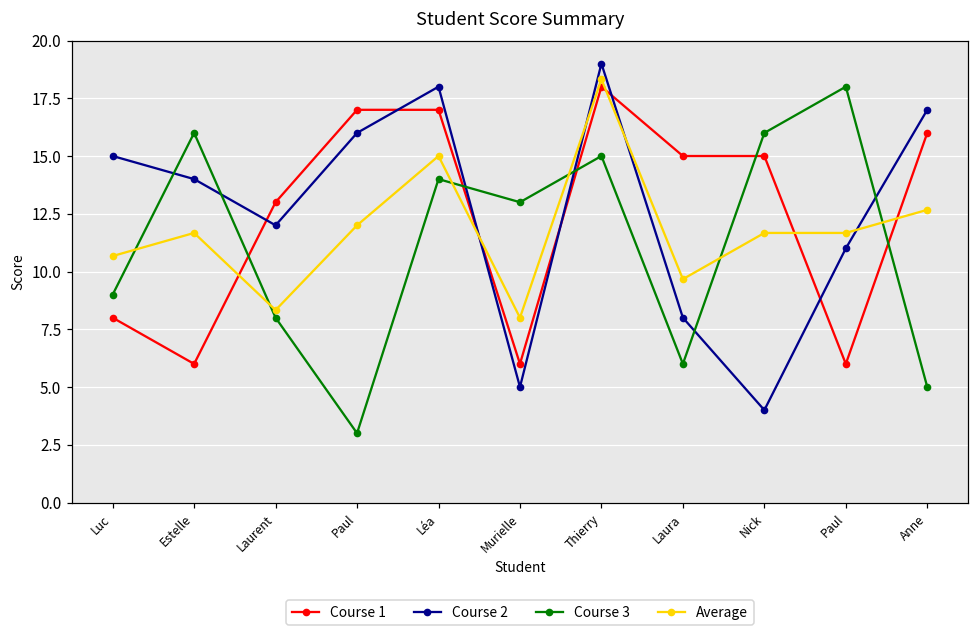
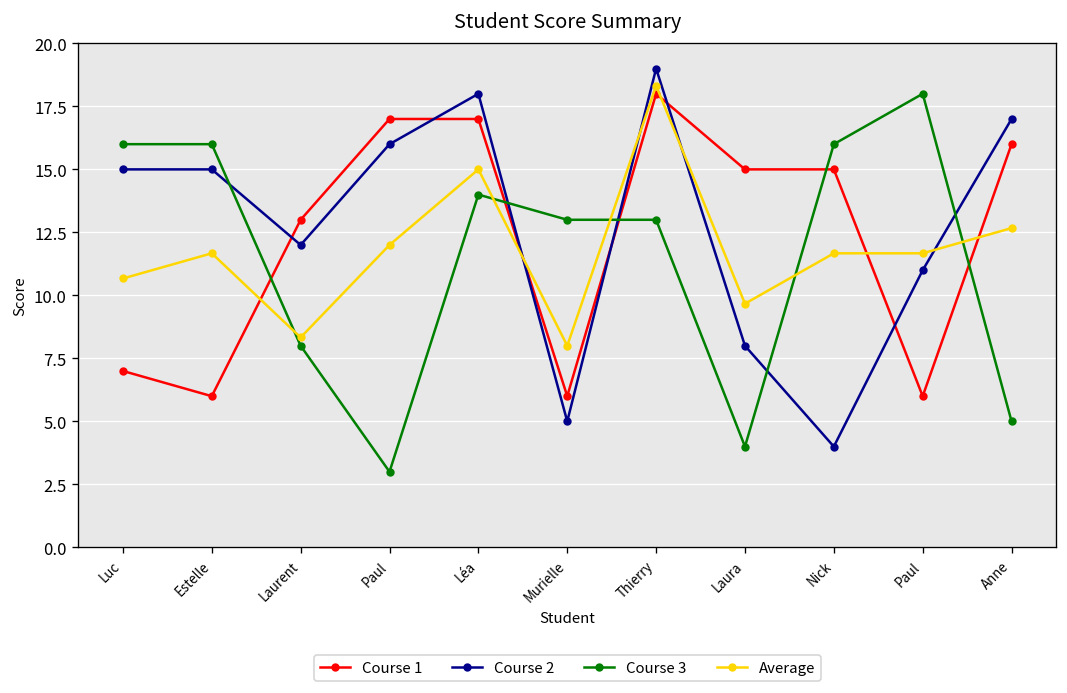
Course 1, Luc: 8 -> 7
Course 3, Luc: 9 -> 16
Course 2, Estelle: 14 -> 15
Course 3, Thierry: 15 -> 13
Course 3, Laura: 6 -> 4
